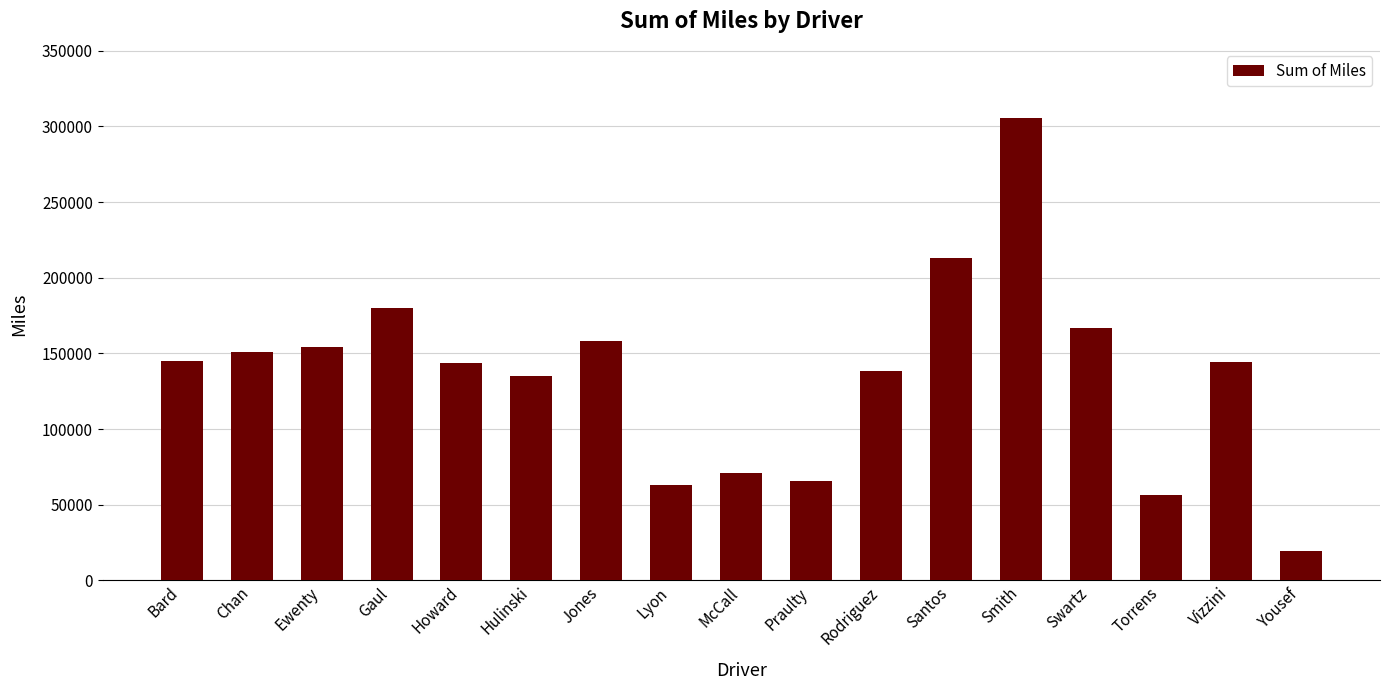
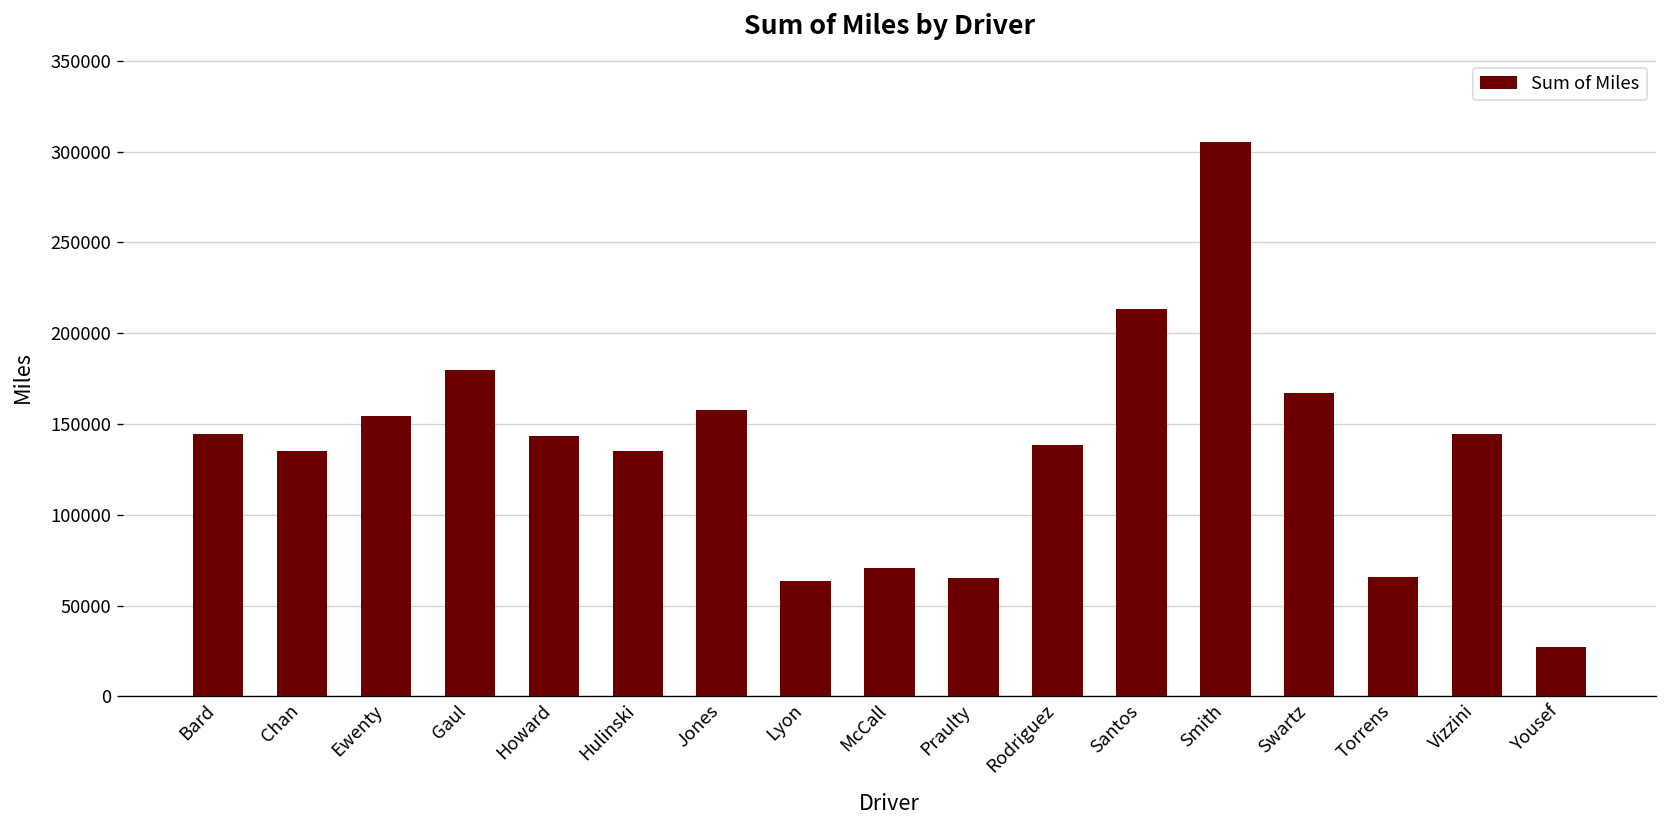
Chan: 151000 -> 135000
Torrens: 56000 -> 66000
Yousef: 19000 -> 27000
